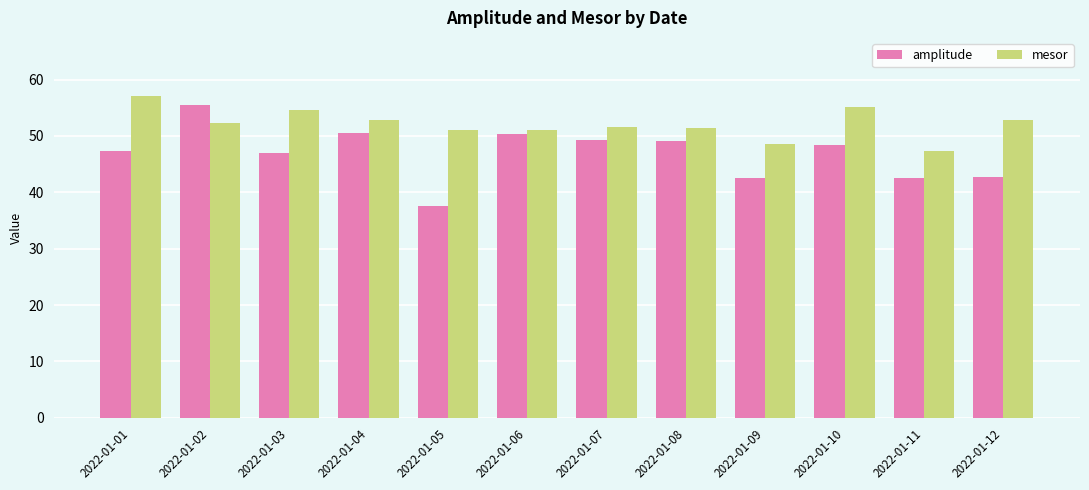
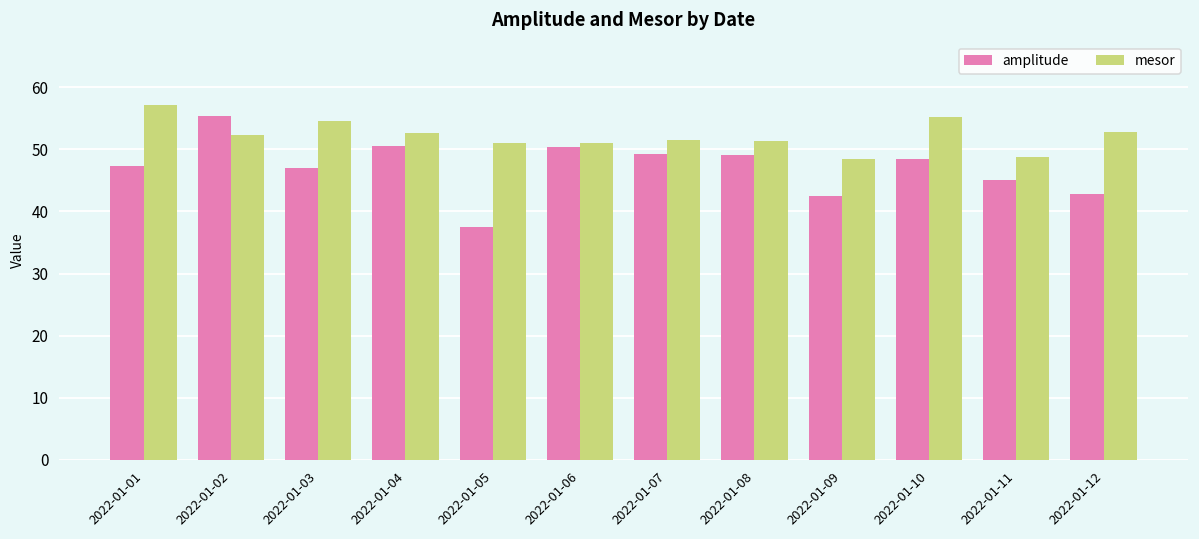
amplitude, 2022-01-11: 43 -> 45
mesor, 2022-01-11: 47 -> 49
